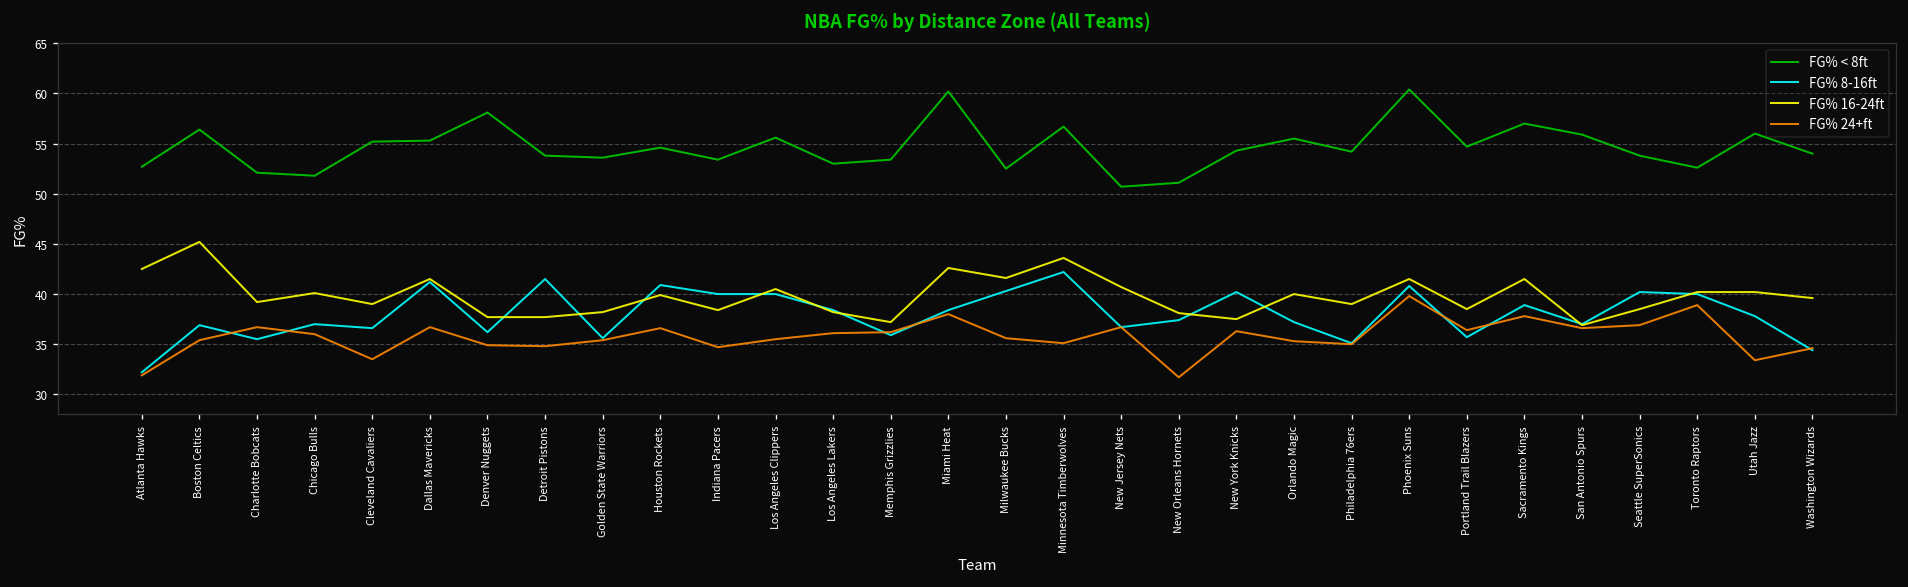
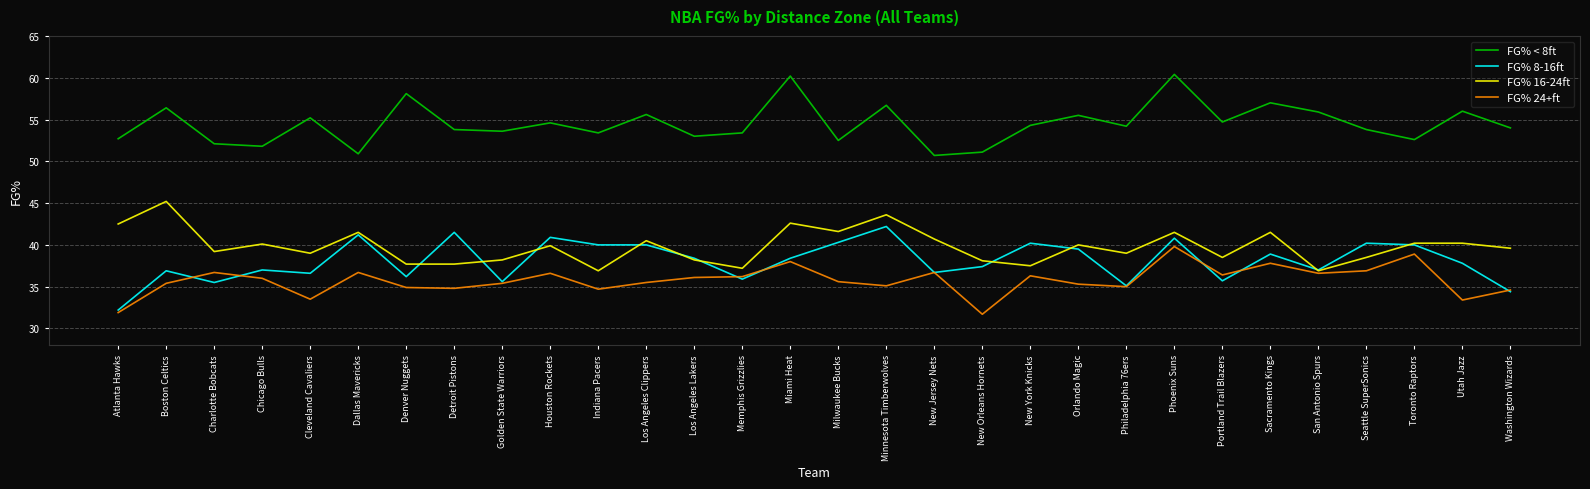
FG% < 8ft, Dallas Mavericks: 55 -> 51
FG% 16-24ft, Indiana Pacers: 38 -> 37
FG% 8-16ft, Orlando Magic: 37 -> 40
